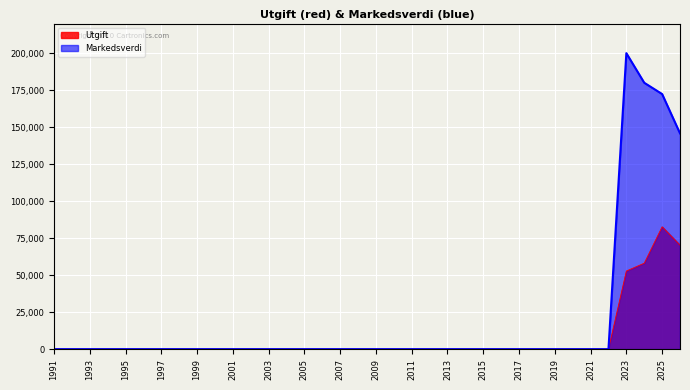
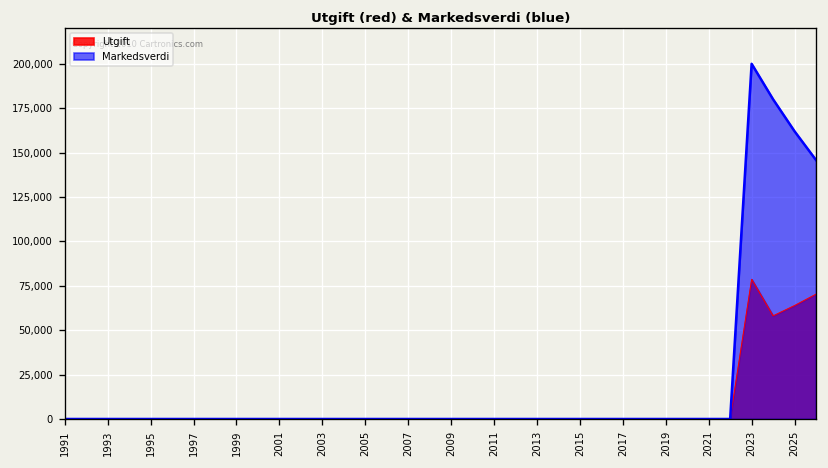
Utgift, 2023: 53,000 -> 79,000
Utgift, 2025: 83,000 -> 64,000
Markedsverdi, 2025: 172,000 -> 162,000
